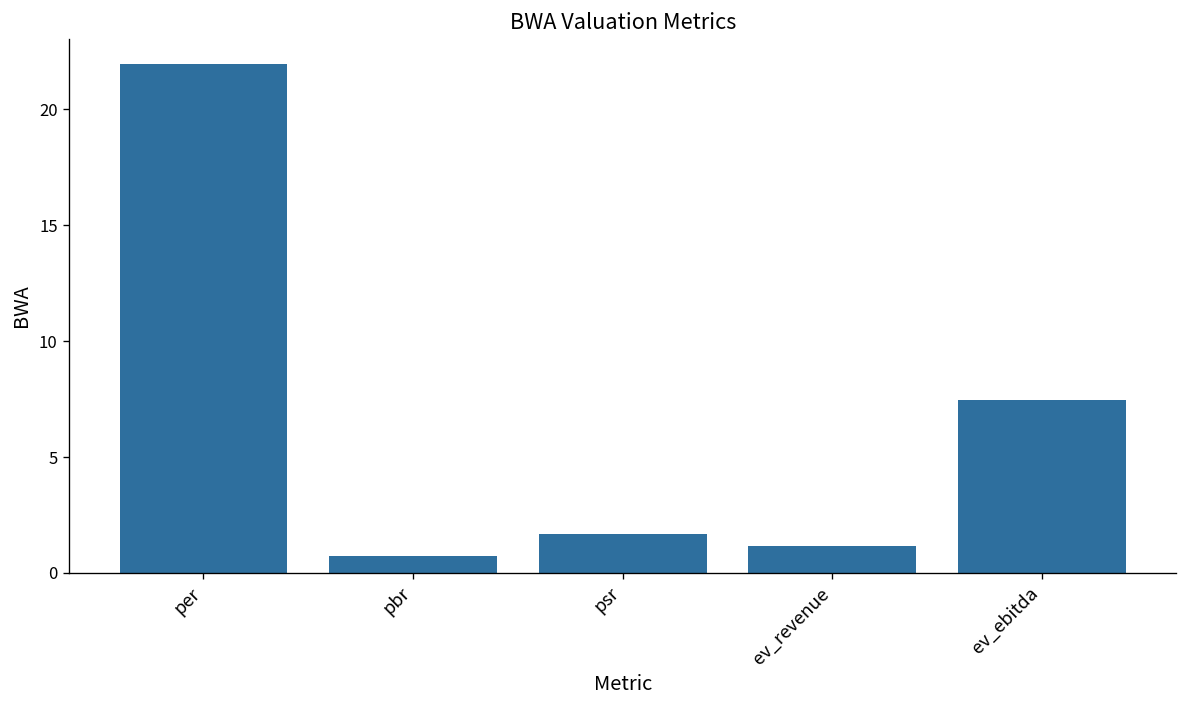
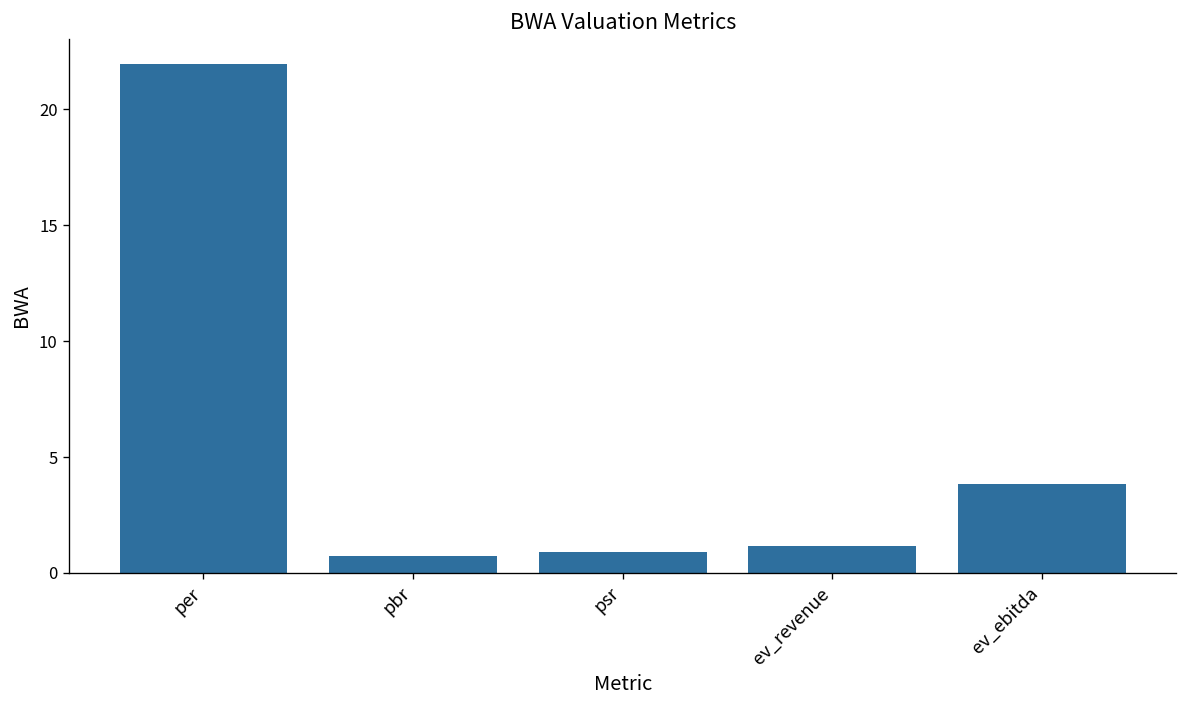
psr: 1.7 -> 0.9
ev_ebitda: 7.5 -> 3.8
